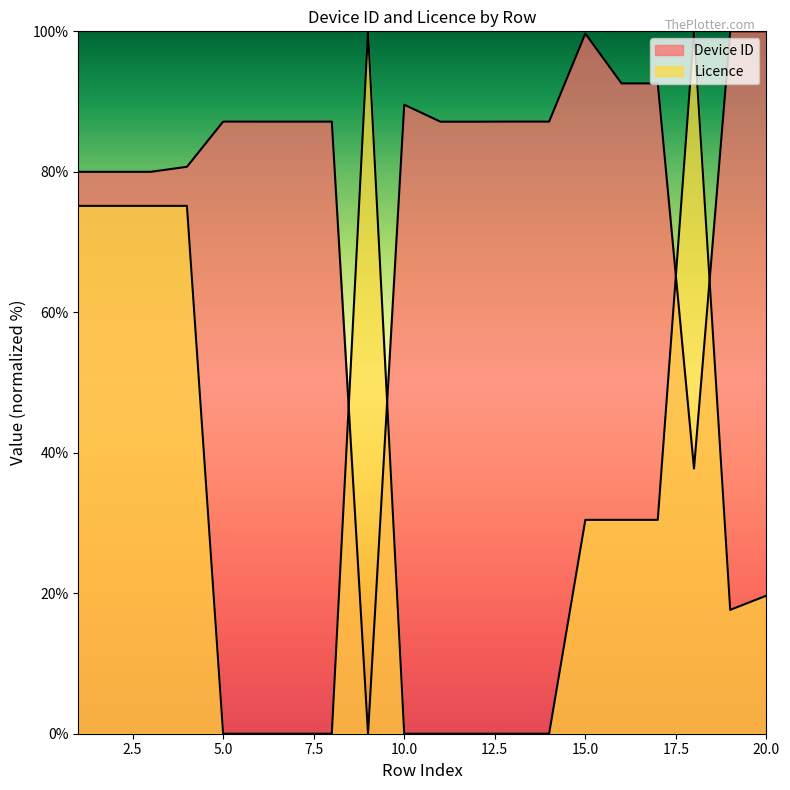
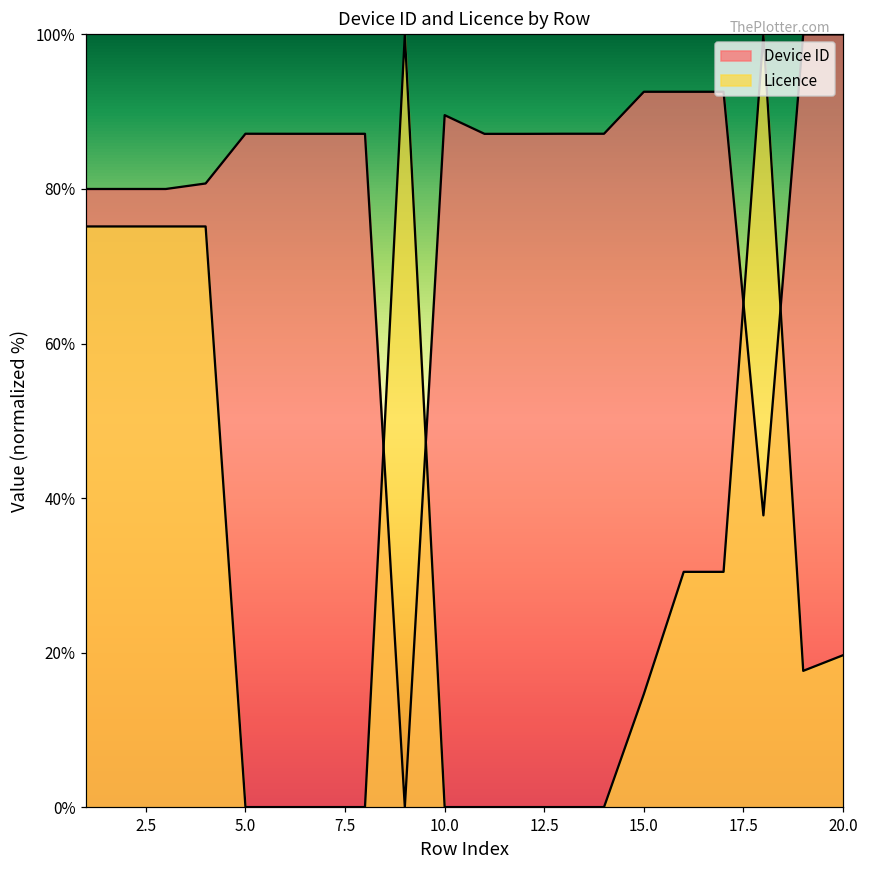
Device ID, 15.0: 100% -> 93%
Licence, 15.0: 30% -> 15%
